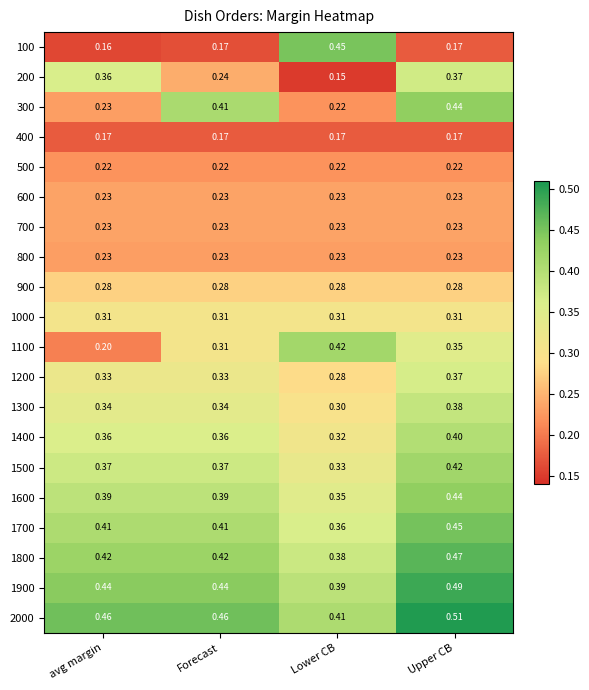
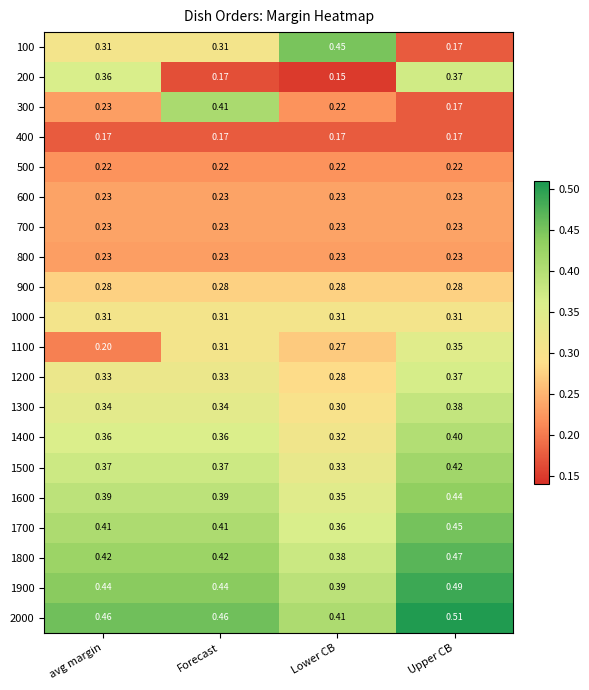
100, avg margin: 0.16 -> 0.31
100, Forecast: 0.17 -> 0.31
200, Forecast: 0.24 -> 0.17
300, Upper CB: 0.44 -> 0.17
1100, Lower CB: 0.42 -> 0.27
